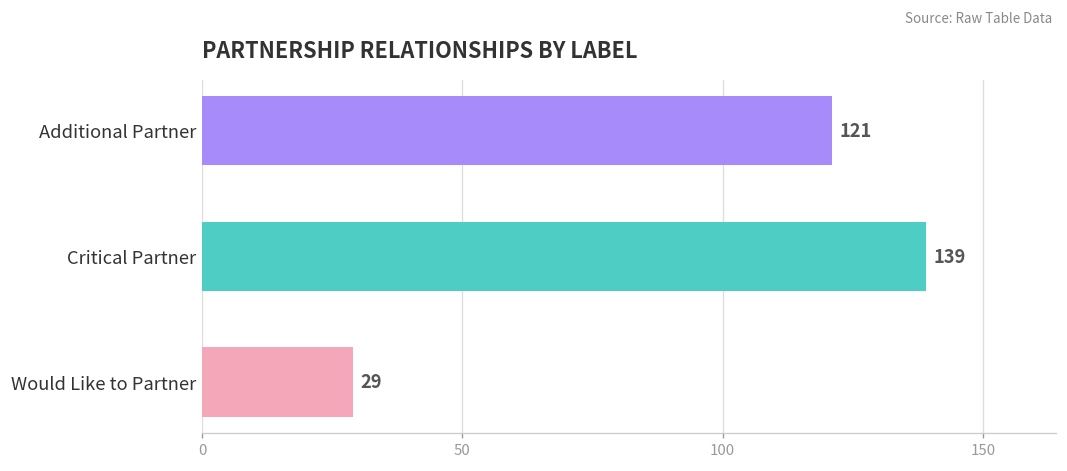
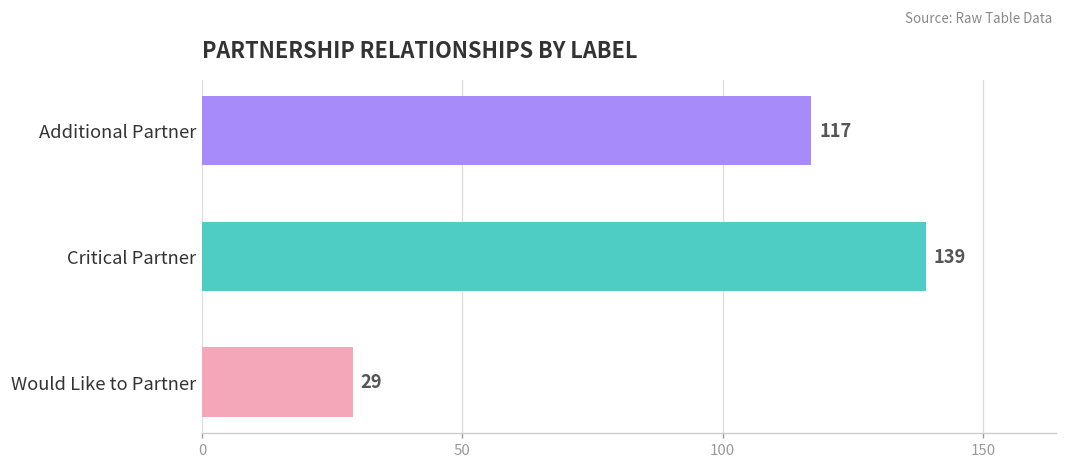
Additional Partner: 121 -> 117
